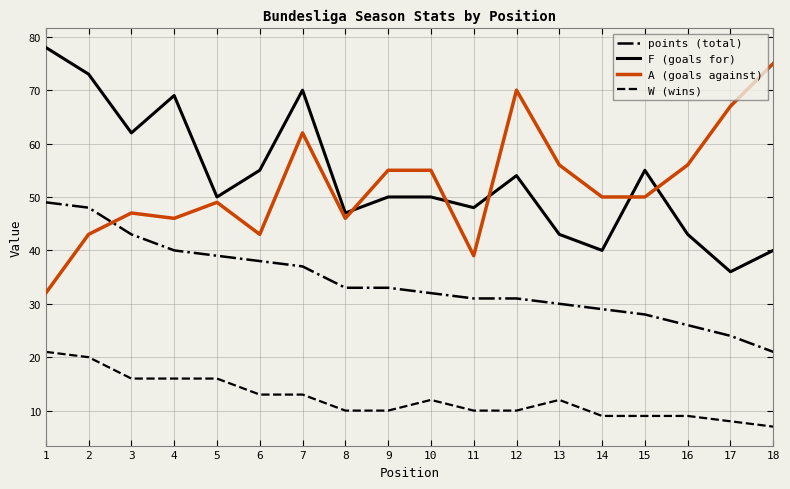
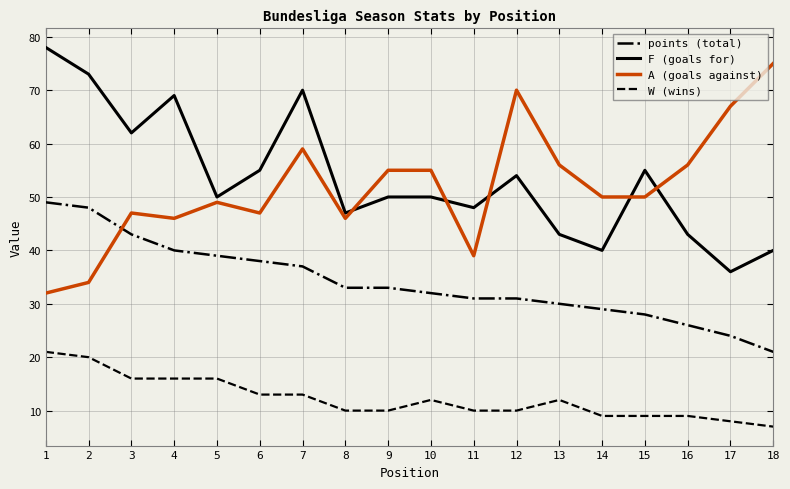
A (goals against), 2: 43 -> 34
A (goals against), 6: 43 -> 47
A (goals against), 7: 62 -> 59
